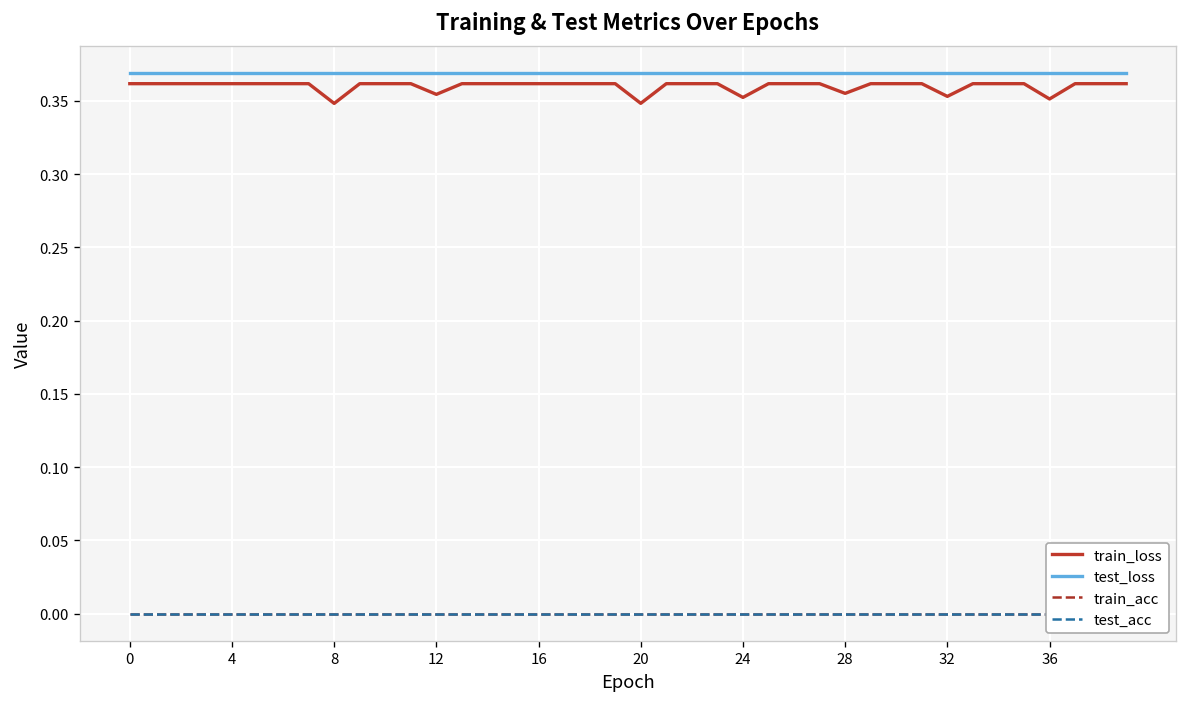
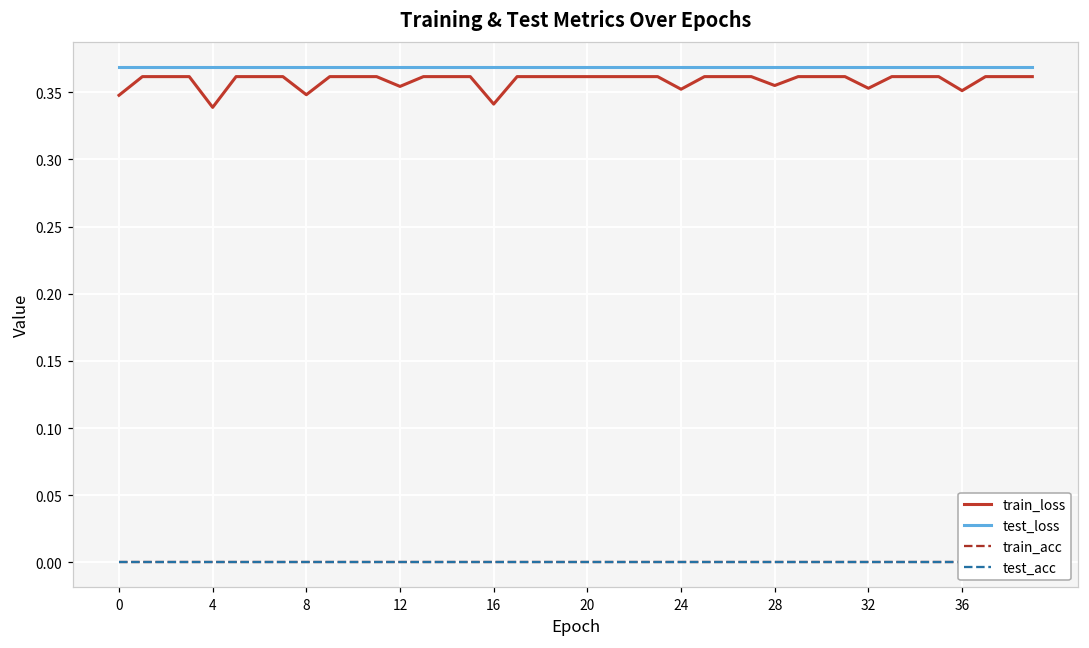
train_loss, 0: 0.362 -> 0.348
train_loss, 4: 0.362 -> 0.339
train_loss, 16: 0.362 -> 0.341
train_loss, 20: 0.348 -> 0.362
